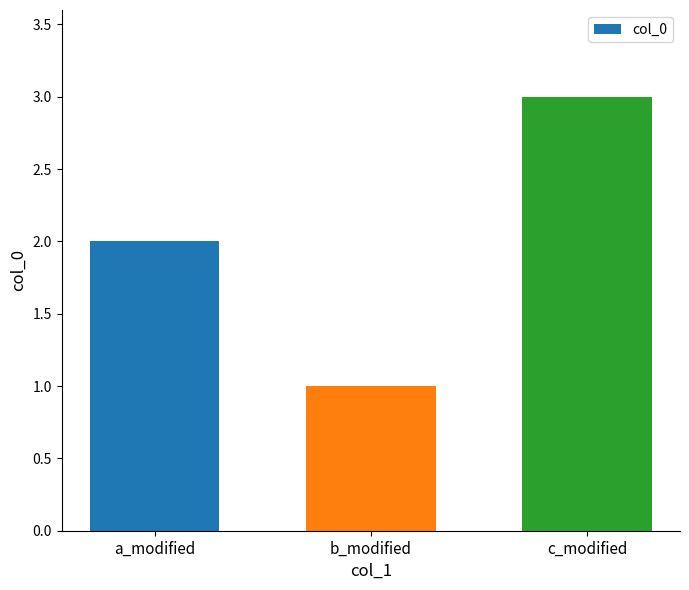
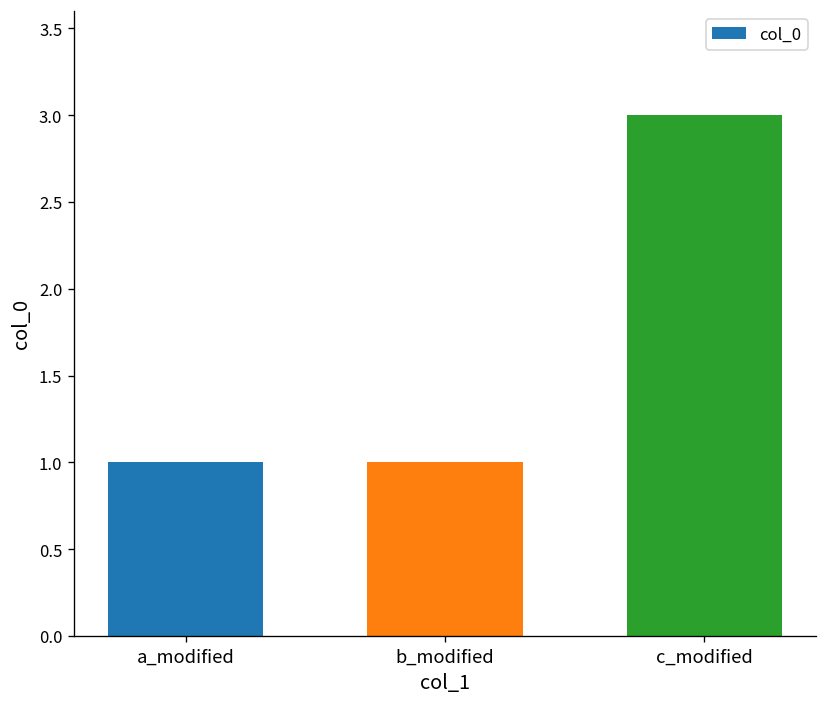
a_modified: 2 -> 1
